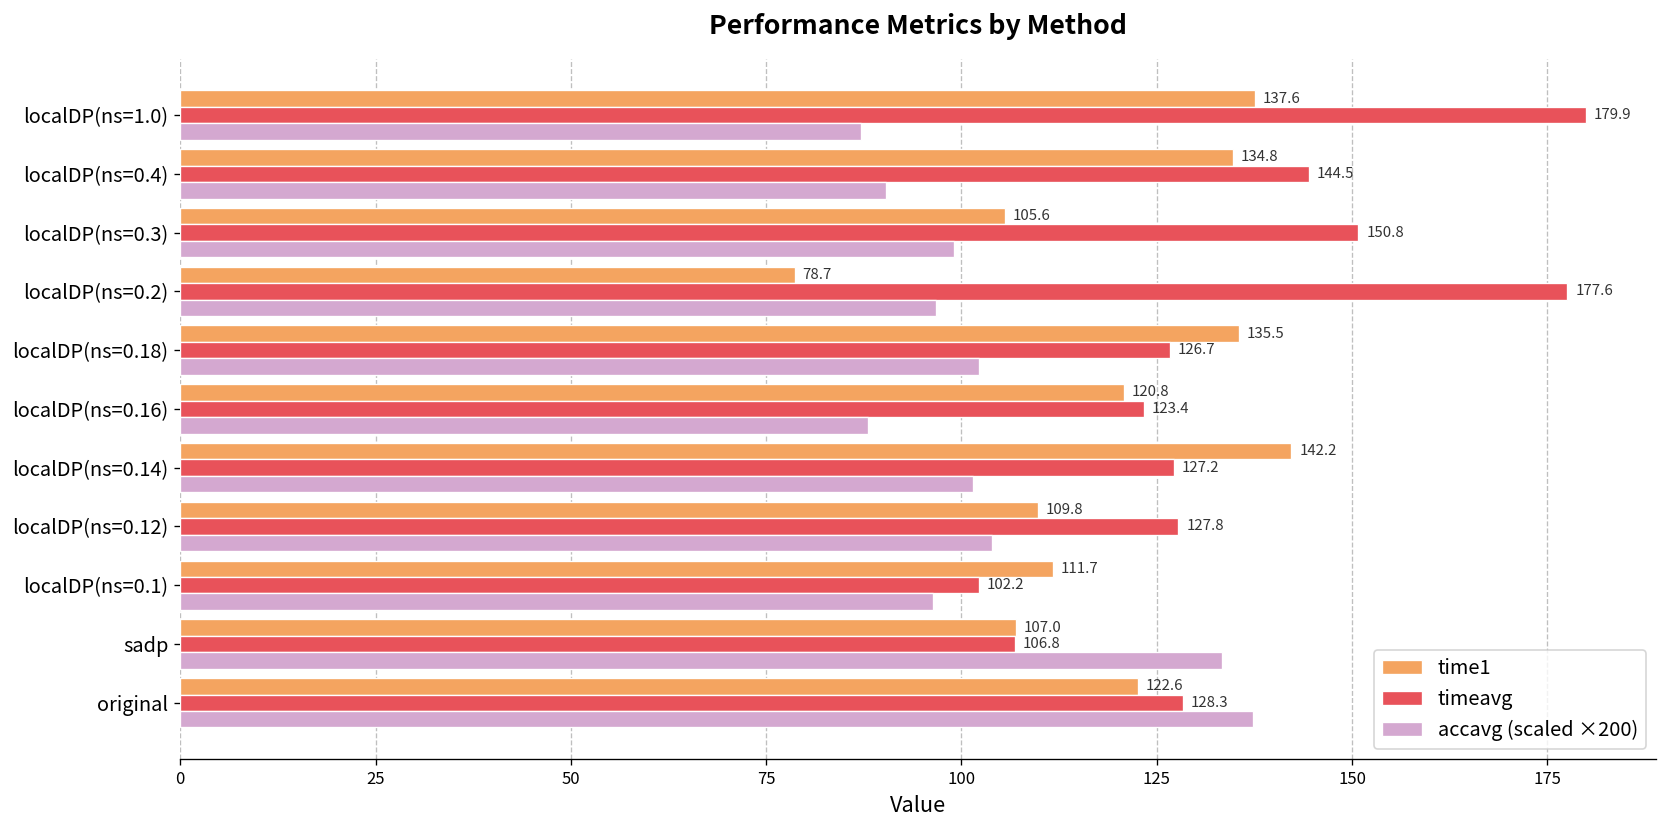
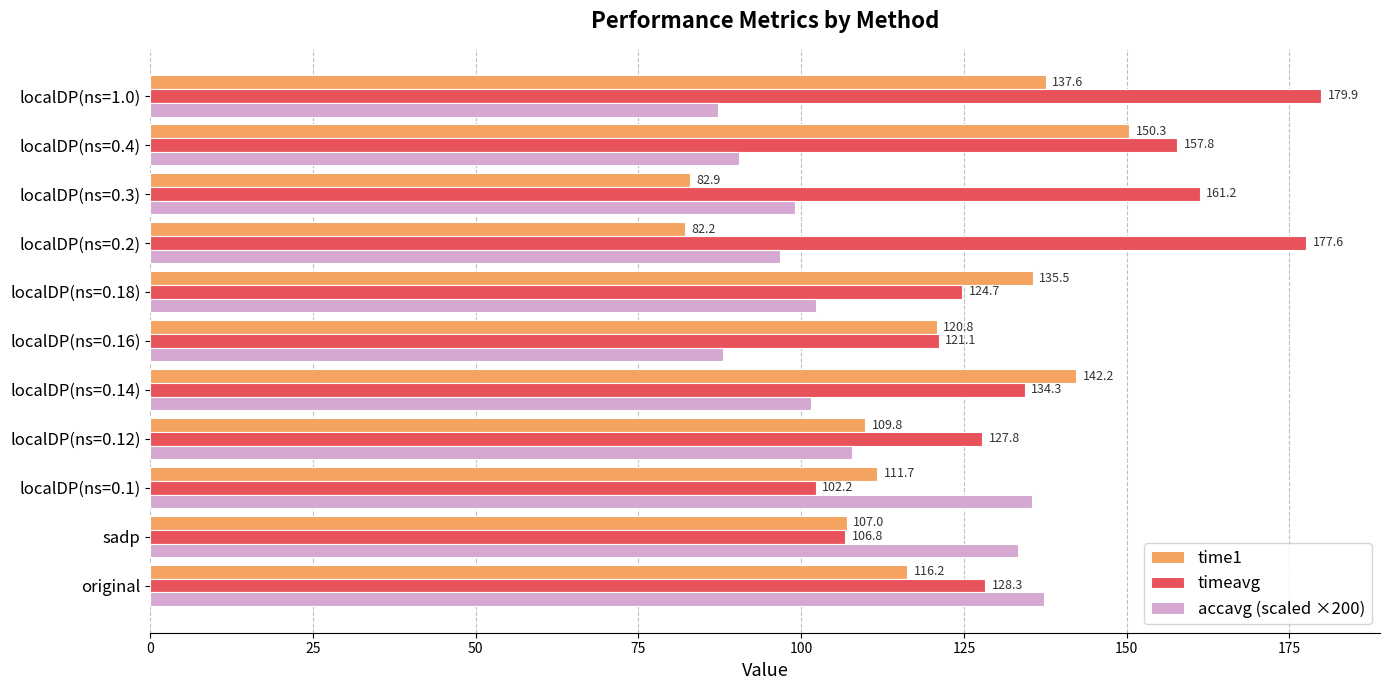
time1, localDP(ns=0.4): 134.8 -> 150.3
timeavg, localDP(ns=0.4): 144.5 -> 157.8
time1, localDP(ns=0.3): 105.6 -> 82.9
timeavg, localDP(ns=0.3): 150.8 -> 161.2
time1, localDP(ns=0.2): 78.7 -> 82.2
timeavg, localDP(ns=0.18): 126.7 -> 124.7
timeavg, localDP(ns=0.16): 123.4 -> 121.1
timeavg, localDP(ns=0.14): 127.2 -> 134.3
accavg (scaled ×200), localDP(ns=0.12): 104 -> 108
accavg (scaled ×200), localDP(ns=0.1): 96 -> 135
time1, original: 122.6 -> 116.2
